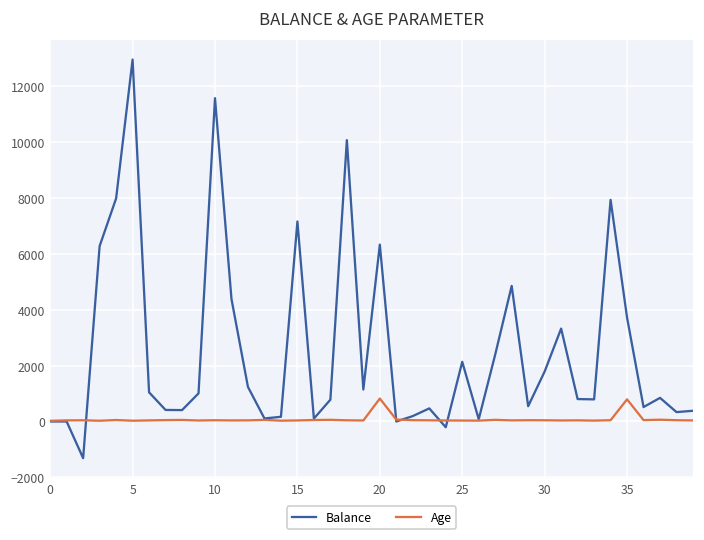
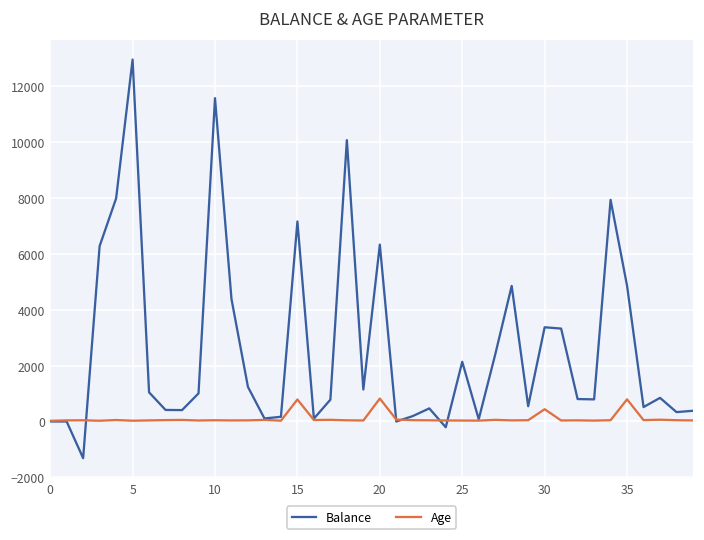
Age, 15: 0 -> 800
Balance, 30: 1800 -> 3400
Age, 30: 0 -> 400
Balance, 35: 3700 -> 4900
